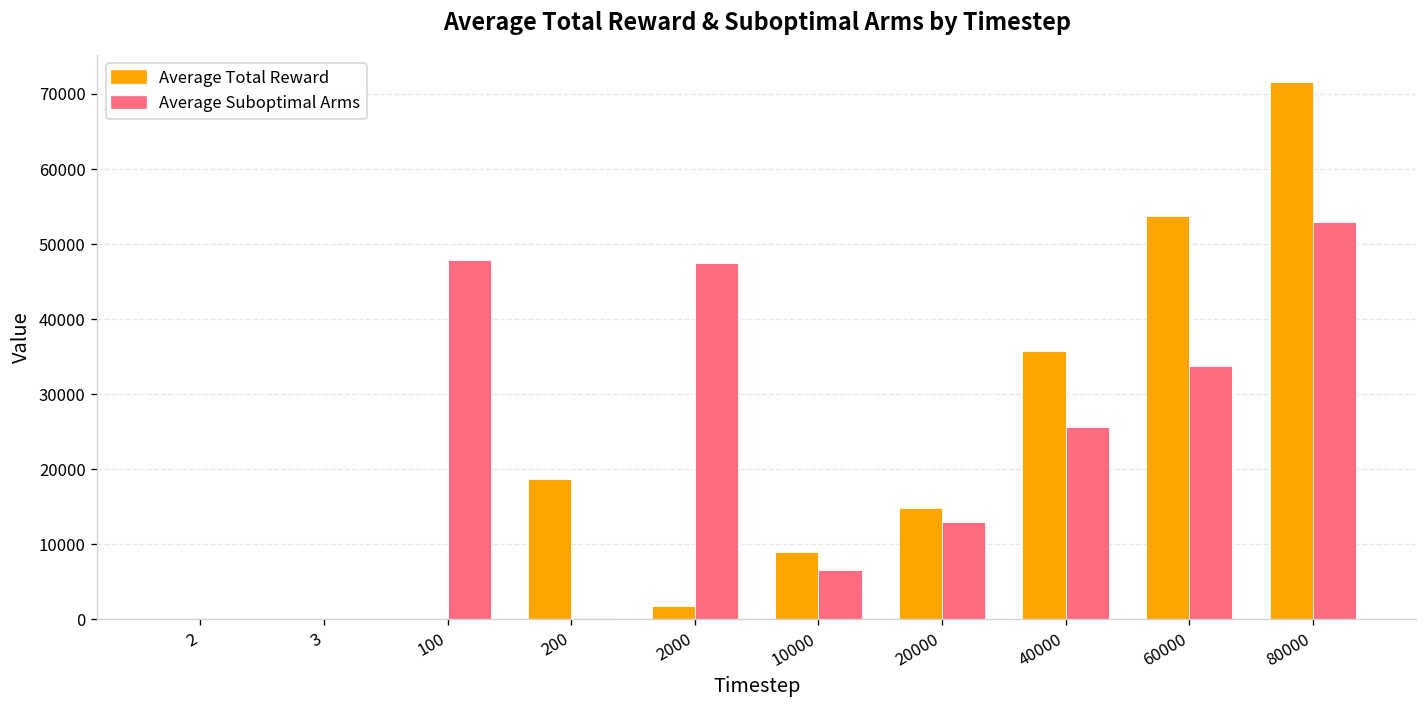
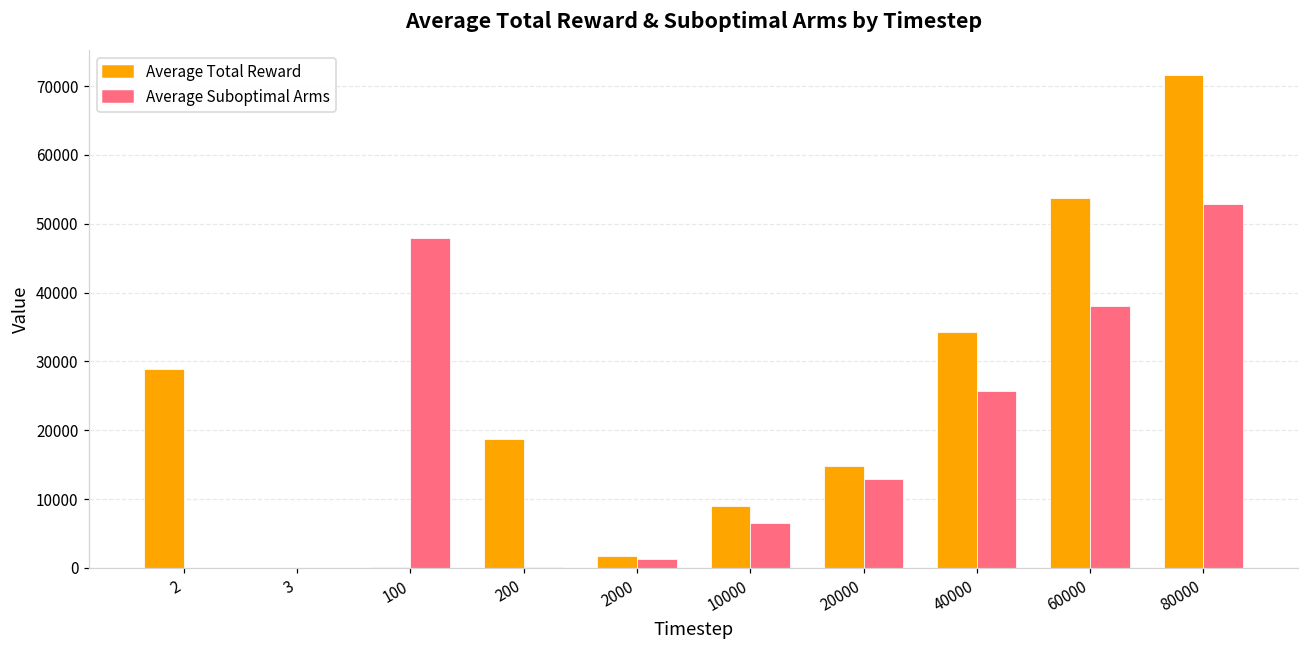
Average Total Reward, 2: 0 -> 29000
Average Suboptimal Arms, 2000: 47000 -> 1000
Average Total Reward, 40000: 36000 -> 34000
Average Suboptimal Arms, 60000: 34000 -> 38000
